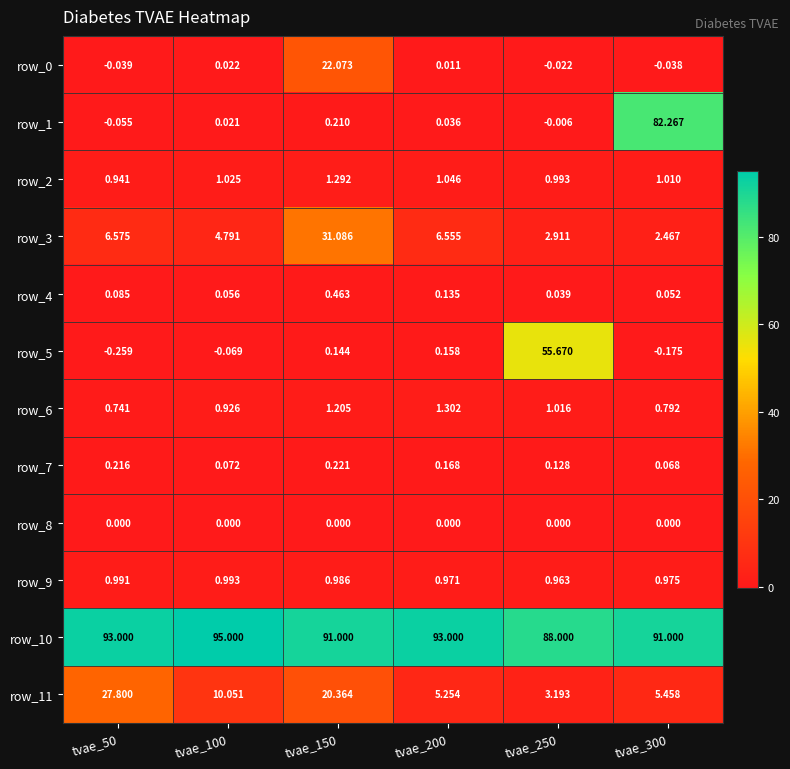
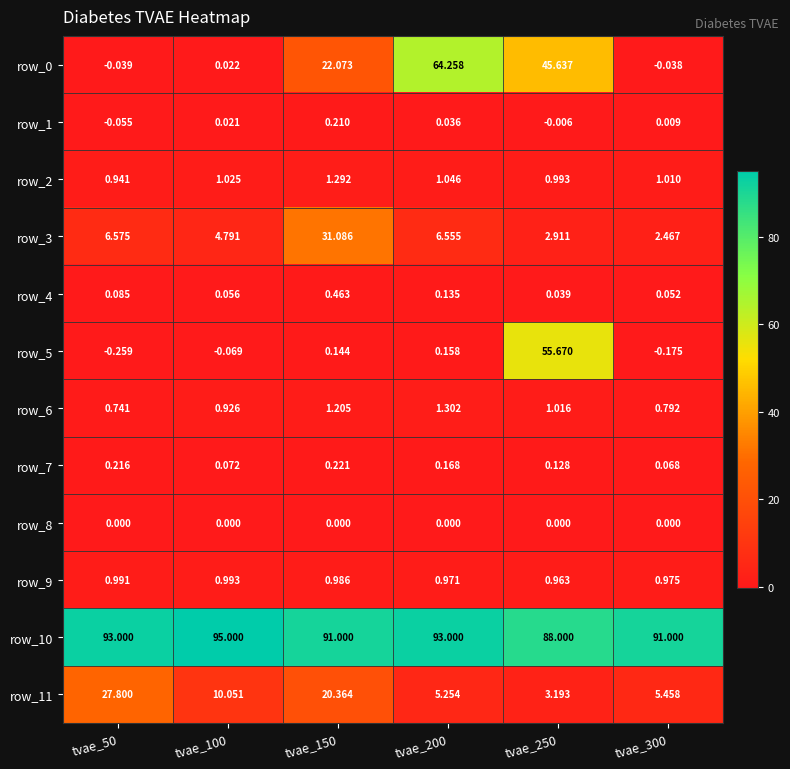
row_0, tvae_200: 0.011 -> 64.258
row_0, tvae_250: -0.022 -> 45.637
row_1, tvae_300: 82.267 -> 0.009
